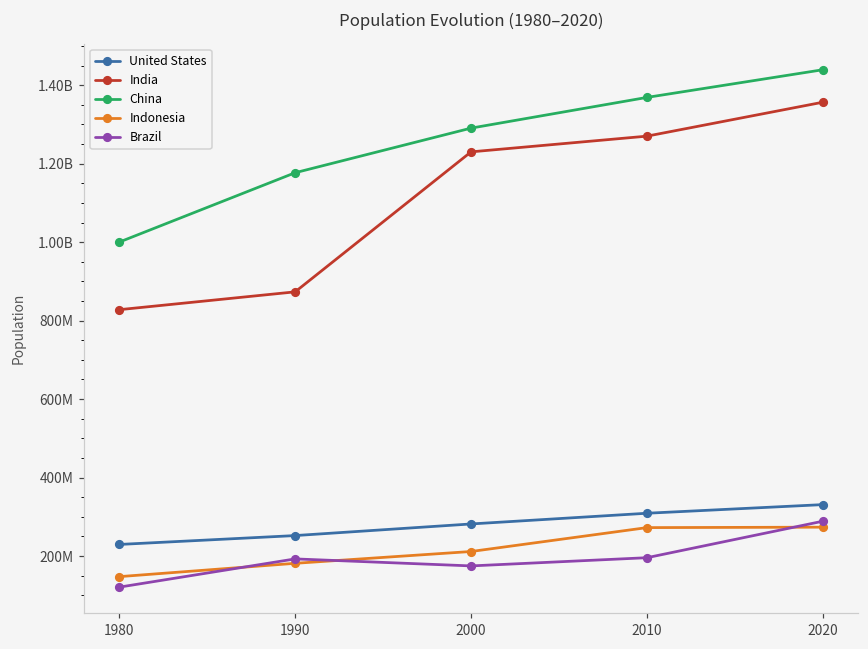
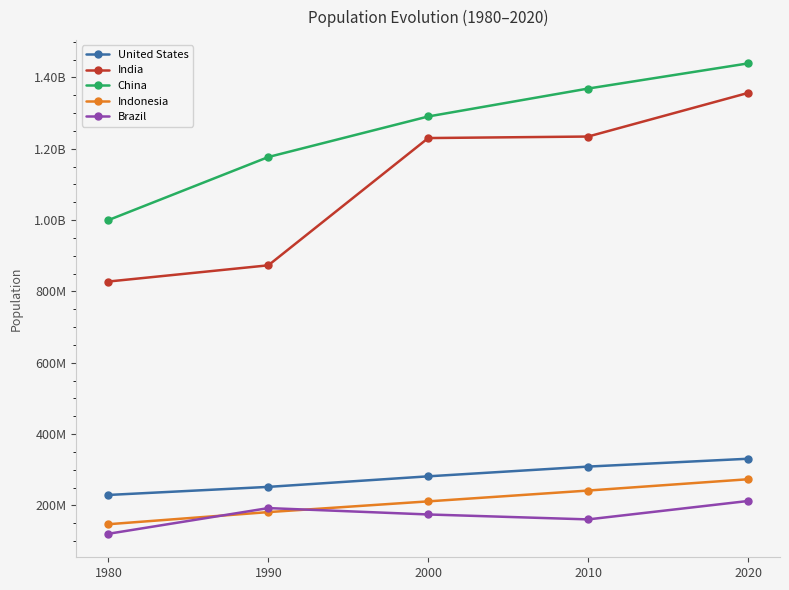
India, 2010: 1270000000 -> 1230000000
Indonesia, 2010: 270000000 -> 240000000
Brazil, 2010: 200000000 -> 160000000
Brazil, 2020: 290000000 -> 210000000
